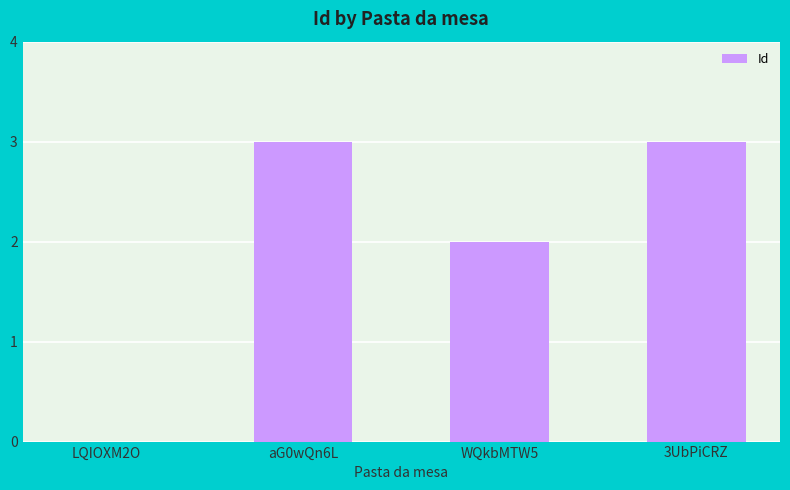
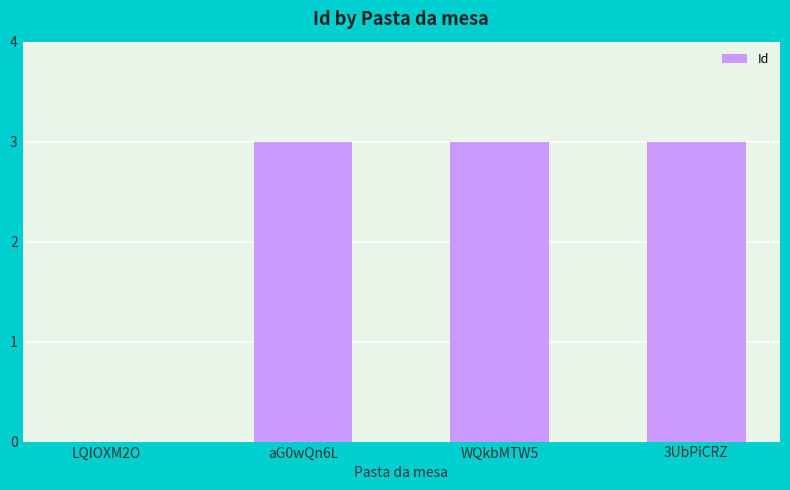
WQkbMTW5: 2 -> 3
